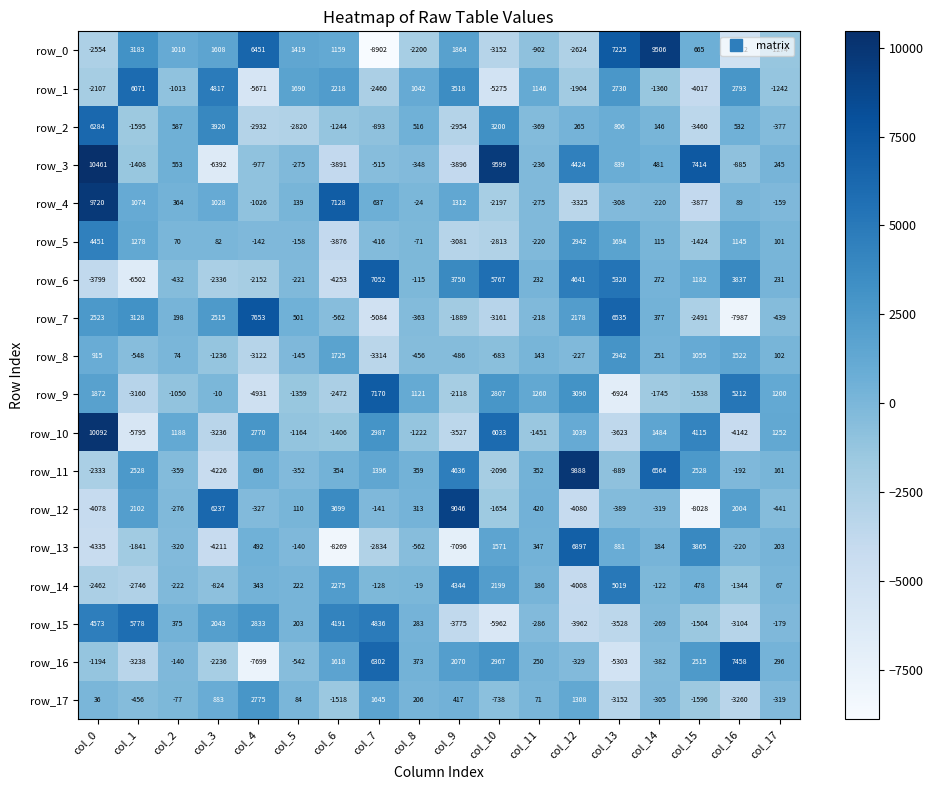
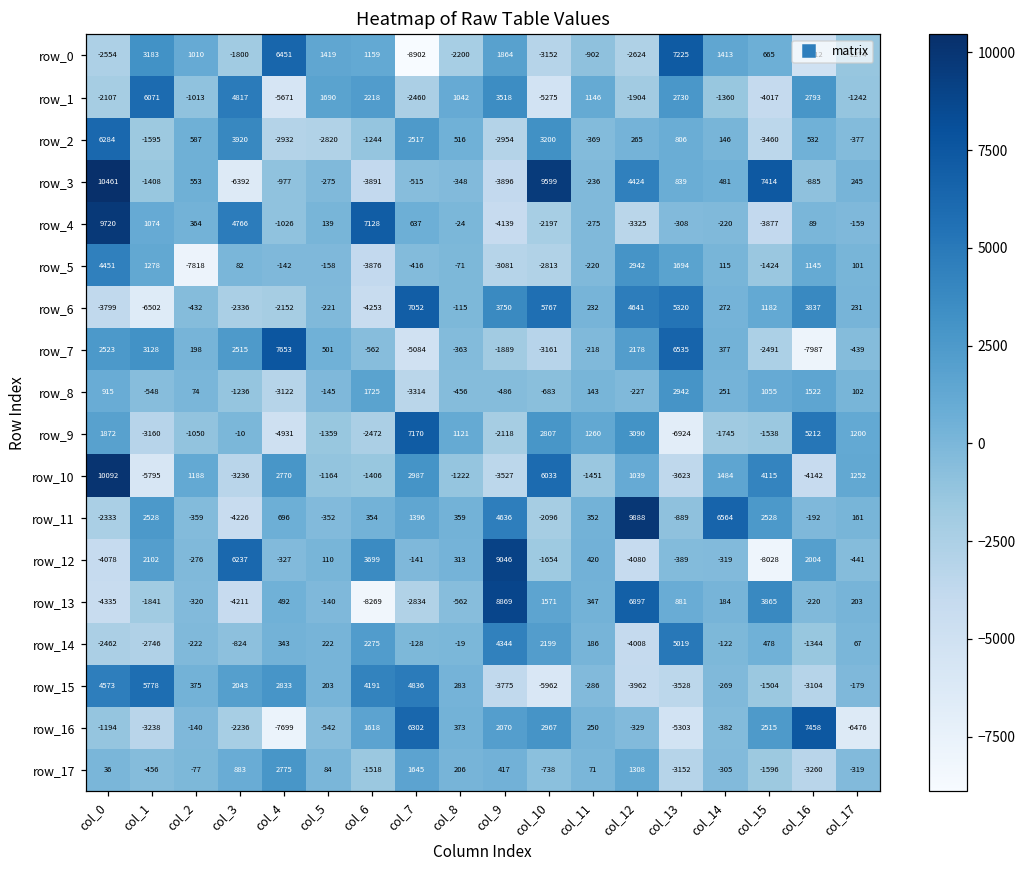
row_0, col_3: 1608 -> -1800
row_0, col_14: 9506 -> 1413
row_2, col_7: -893 -> 2517
row_4, col_3: 1028 -> 4766
row_4, col_9: 1312 -> -4139
row_5, col_2: 70 -> -7818
row_13, col_9: -7096 -> 8869
row_16, col_17: 296 -> -6476
